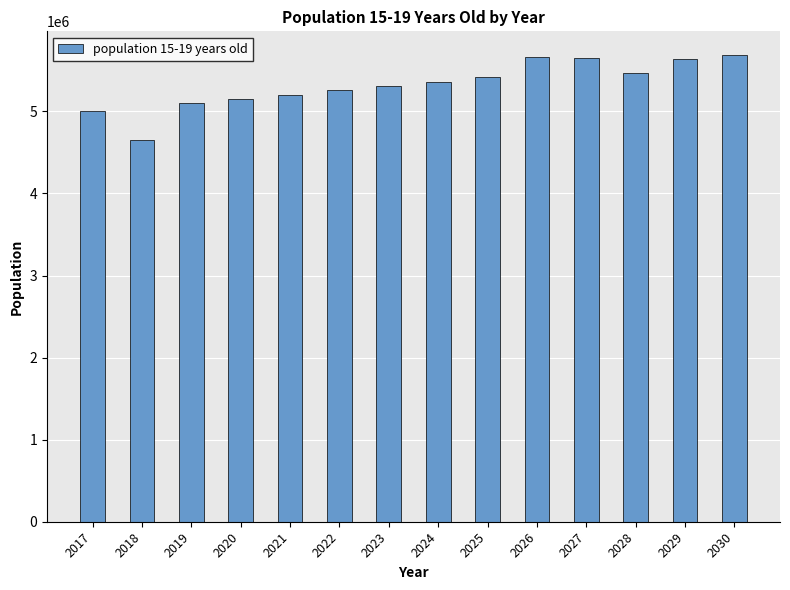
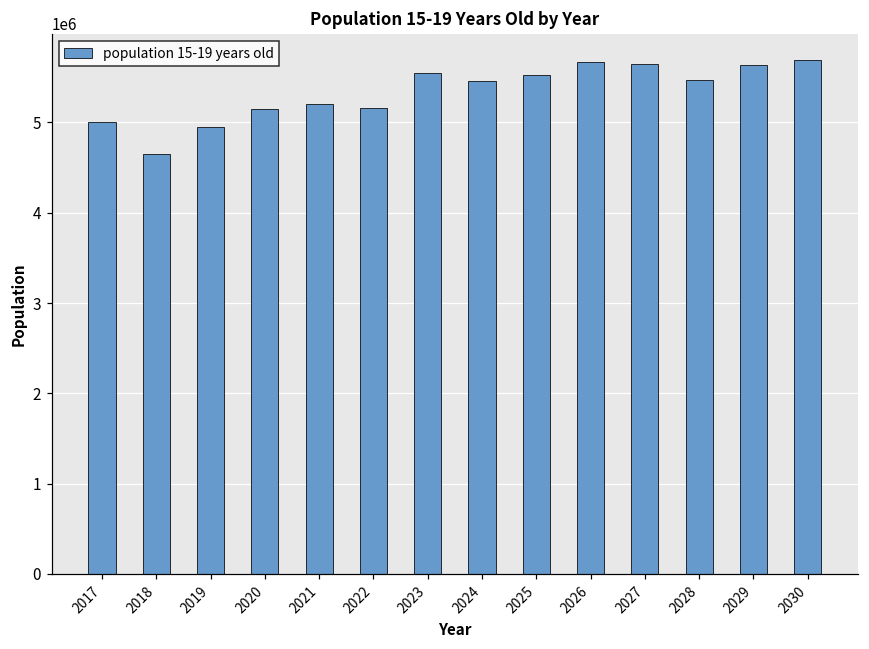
2019: 5100000 -> 5000000
2022: 5300000 -> 5200000
2023: 5300000 -> 5500000
2024: 5400000 -> 5500000
2025: 5400000 -> 5500000
